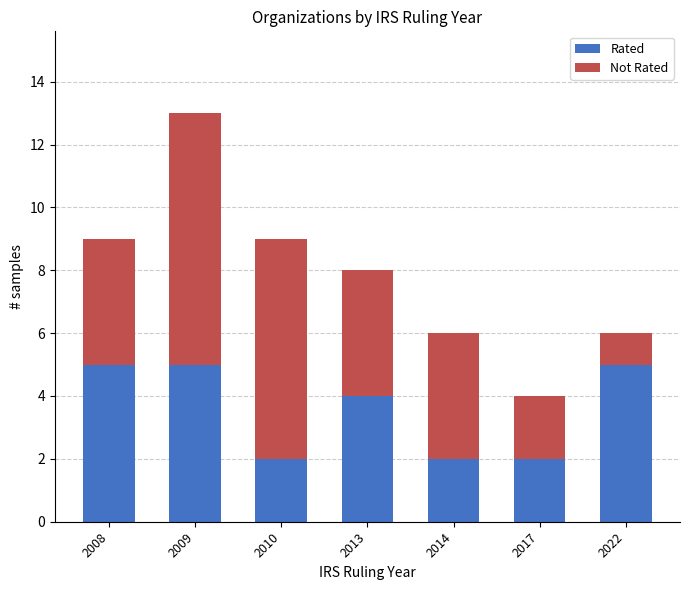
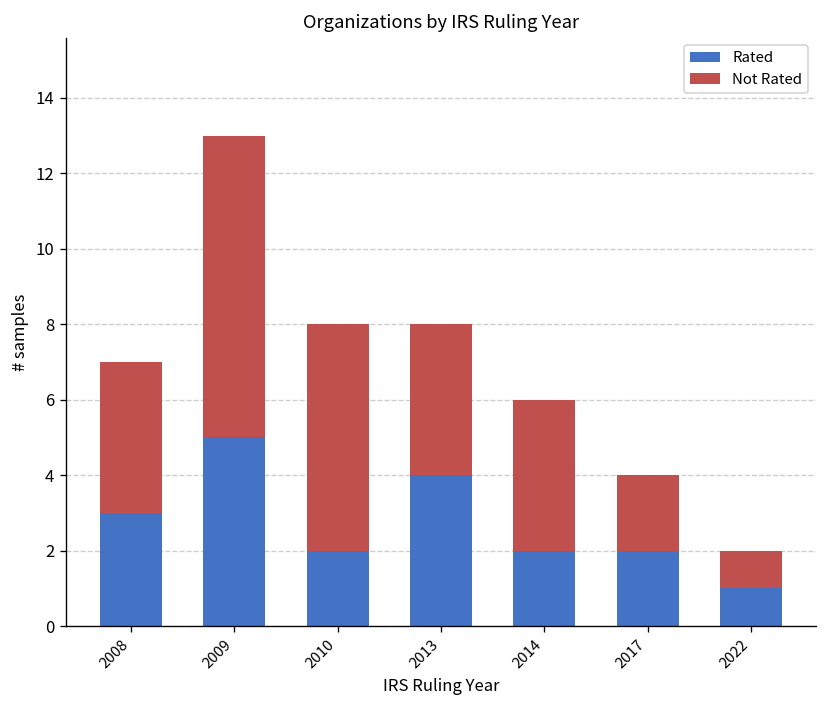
Rated, 2008: 5 -> 3
Not Rated, 2010: 7 -> 6
Rated, 2022: 5 -> 1
